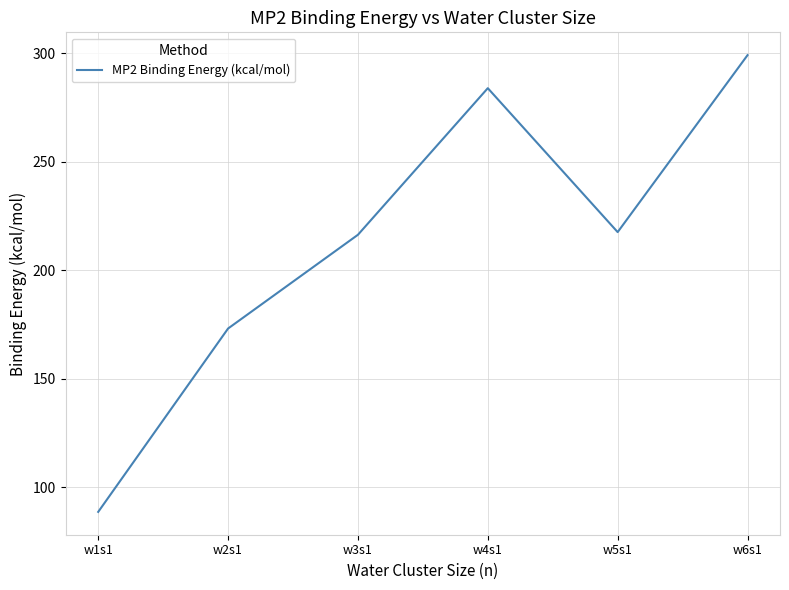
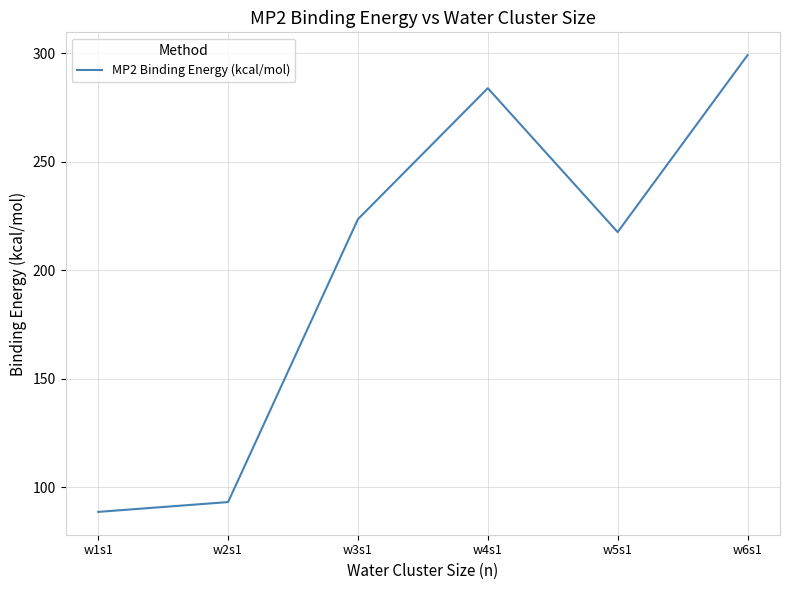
w2s1: 173 -> 93
w3s1: 216 -> 223
